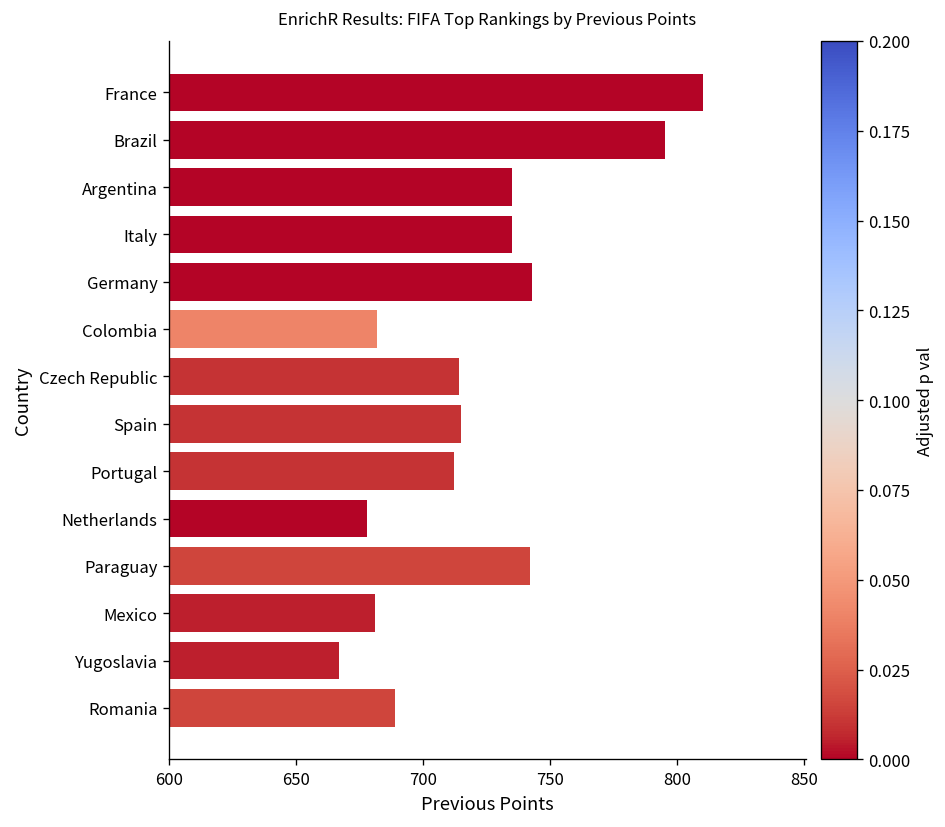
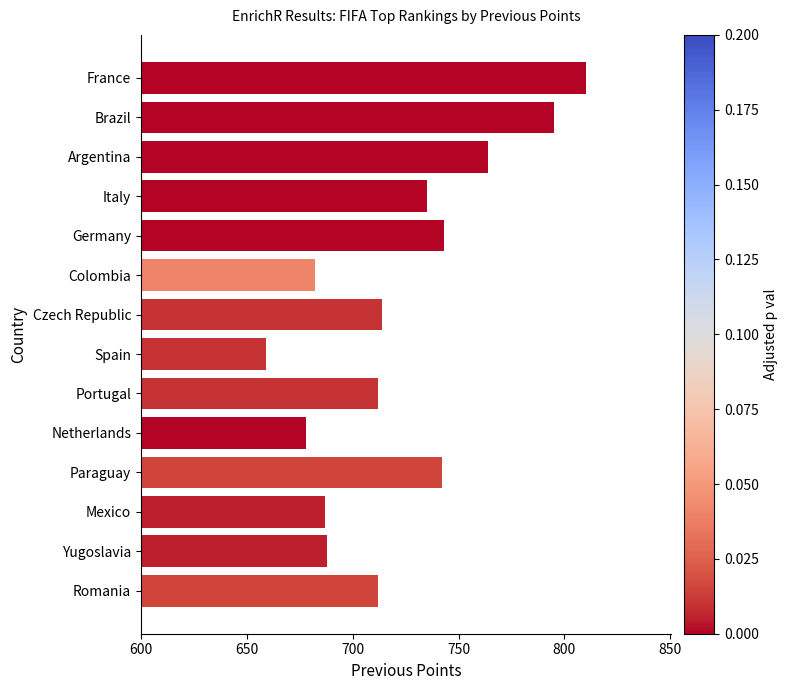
Argentina: 735 -> 764
Spain: 715 -> 659
Mexico: 681 -> 687
Yugoslavia: 667 -> 688
Romania: 689 -> 712
